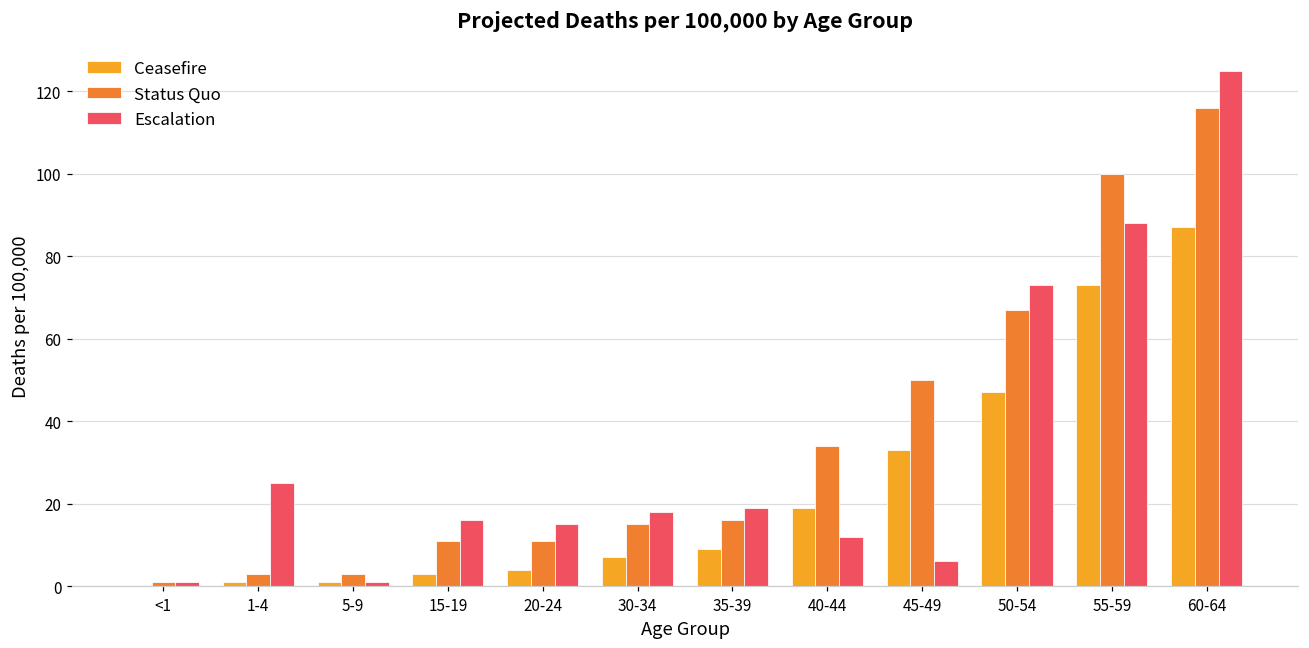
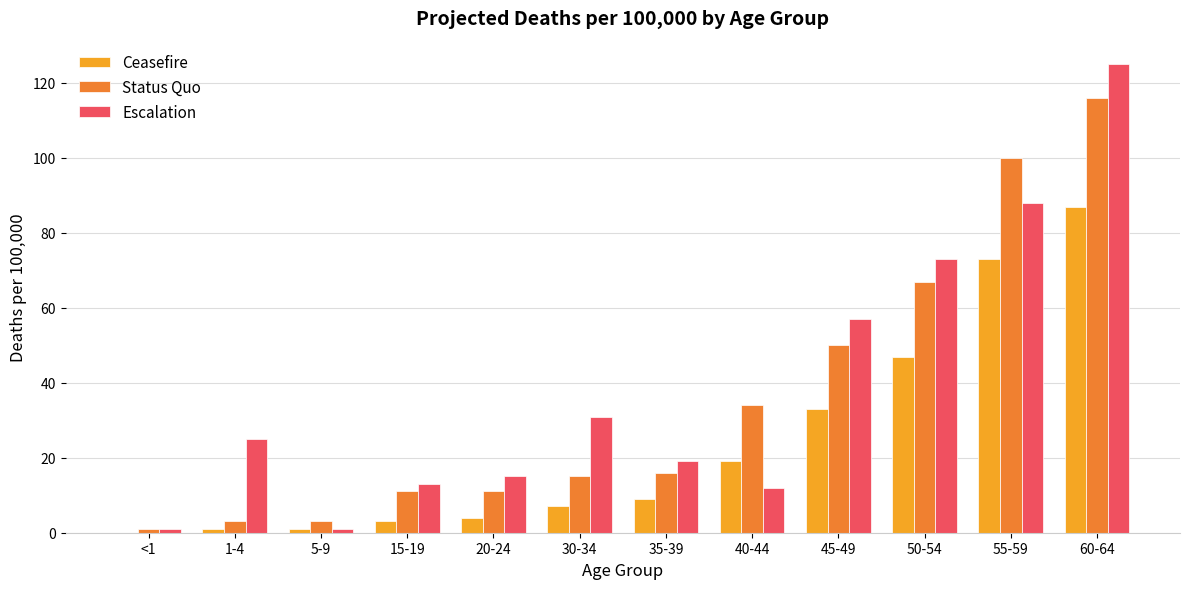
Escalation, 15-19: 16 -> 13
Escalation, 30-34: 18 -> 31
Escalation, 45-49: 6 -> 57
